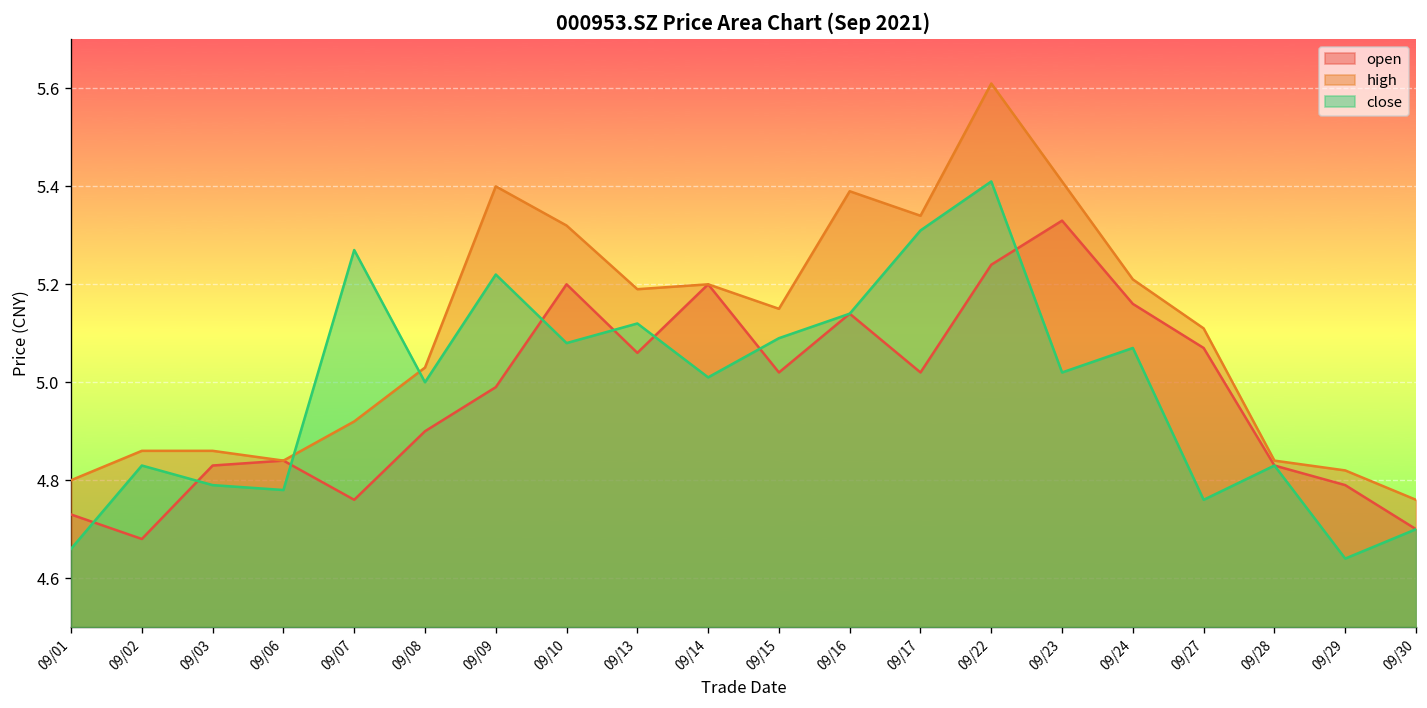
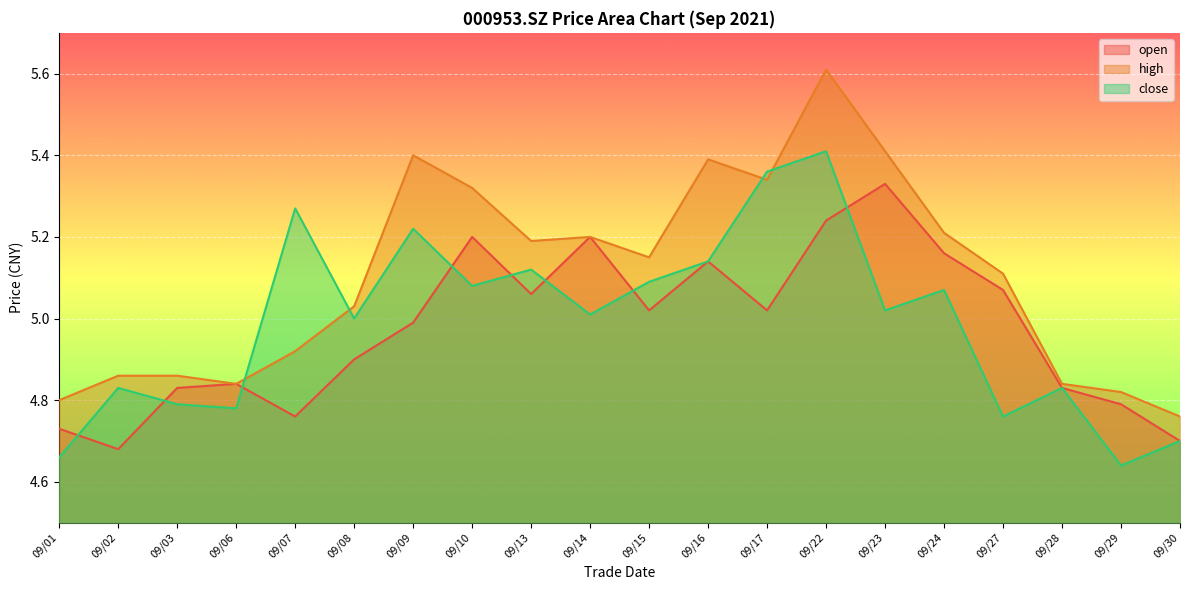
close, 09/17: 5.31 -> 5.36
